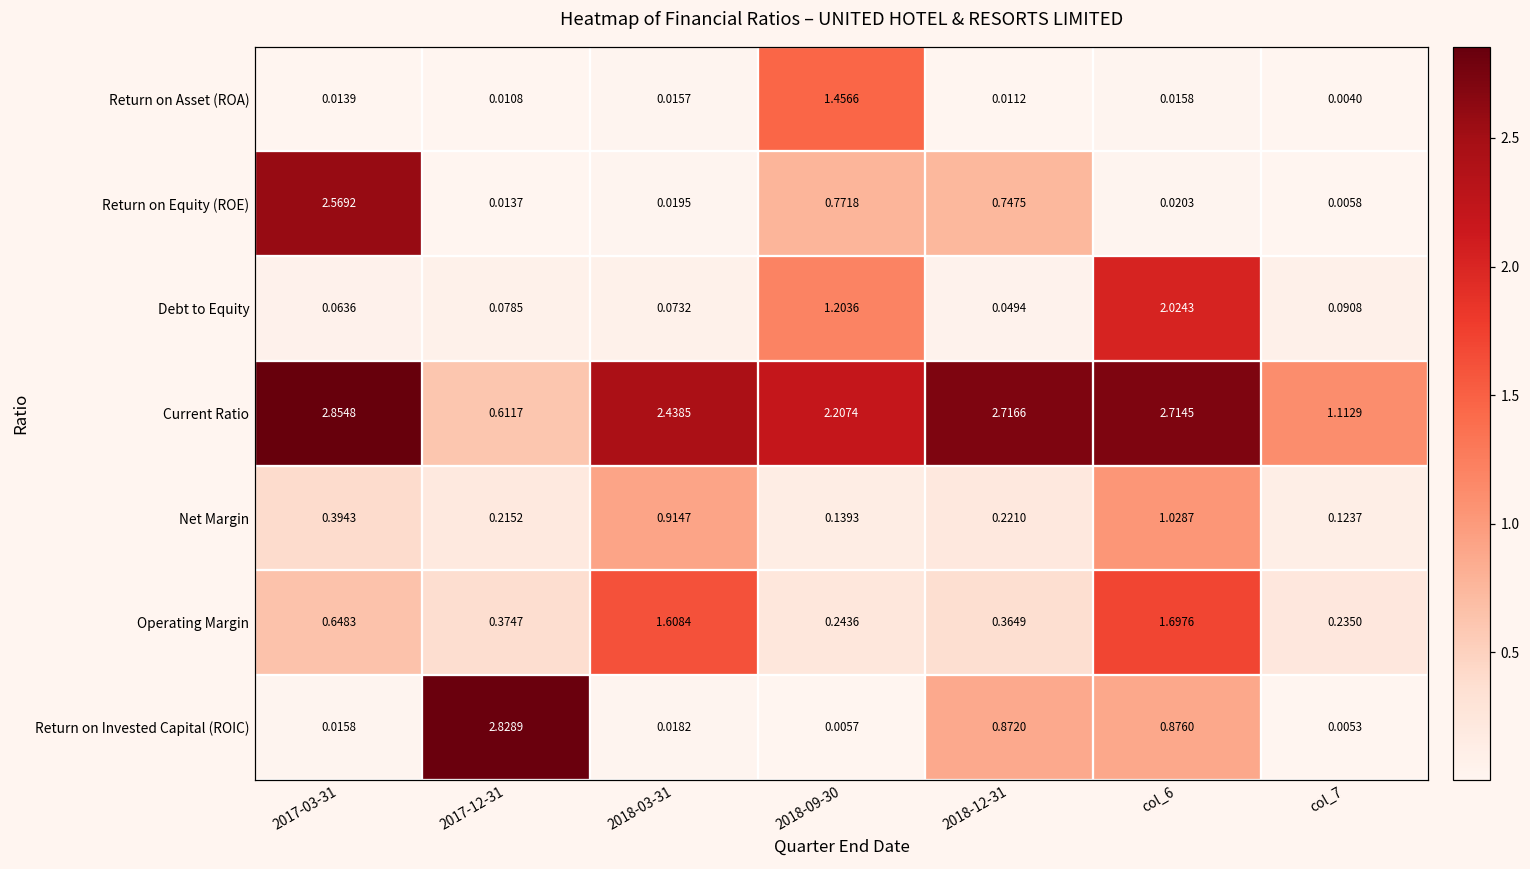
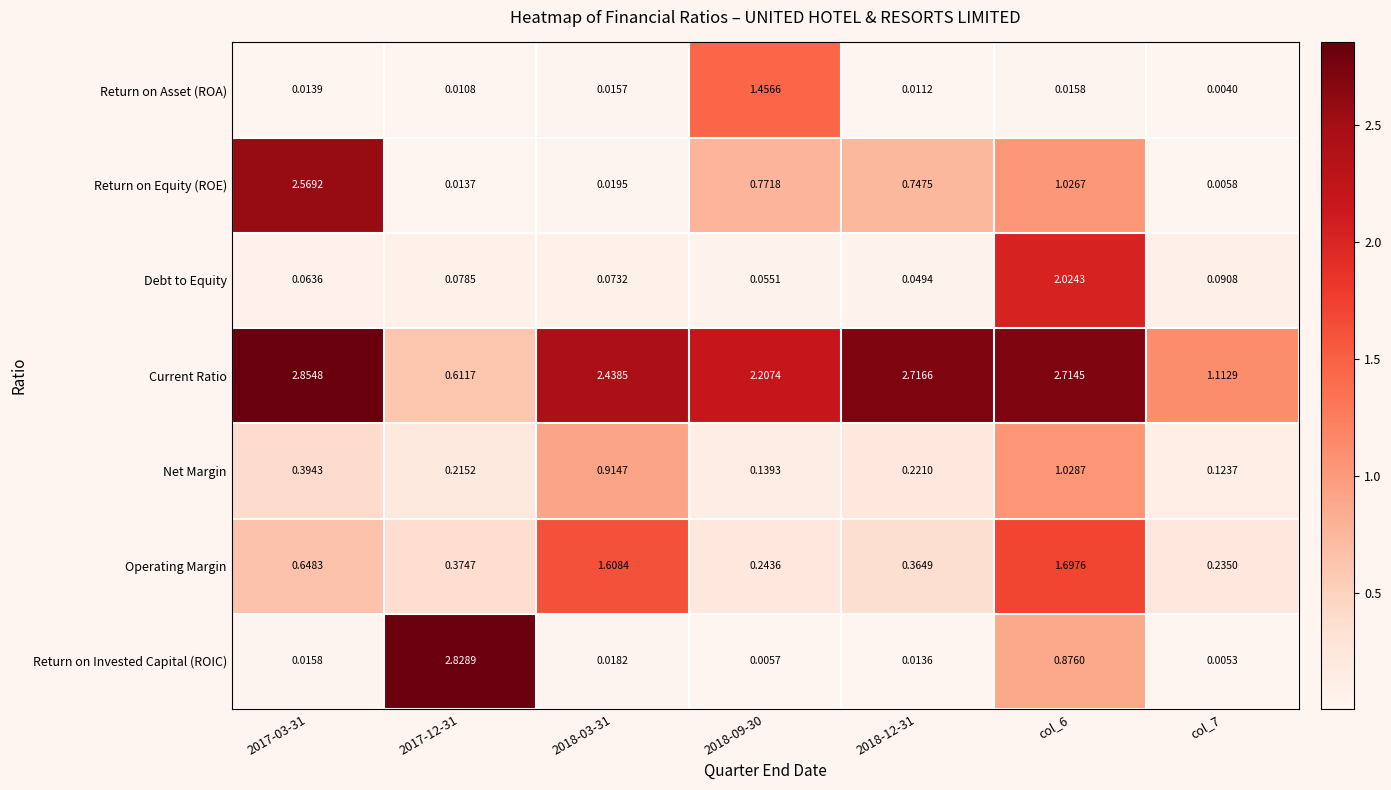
Return on Equity (ROE), col_6: 0.0203 -> 1.0267
Debt to Equity, 2018-09-30: 1.2036 -> 0.0551
Return on Invested Capital (ROIC), 2018-12-31: 0.8720 -> 0.0136
